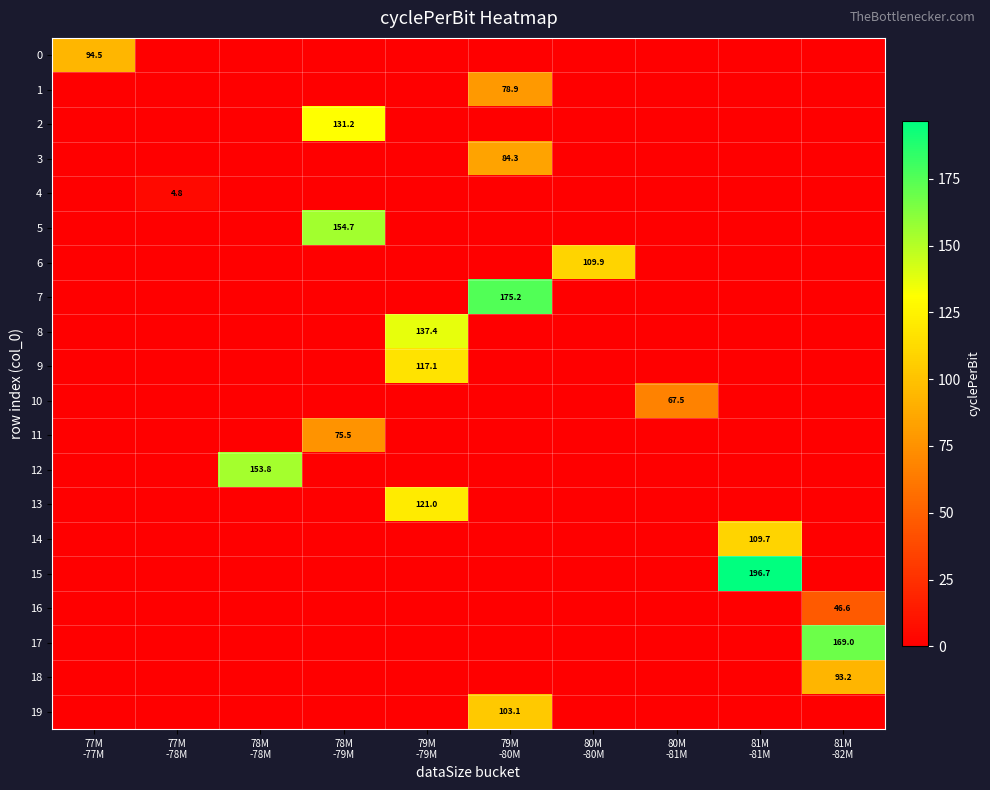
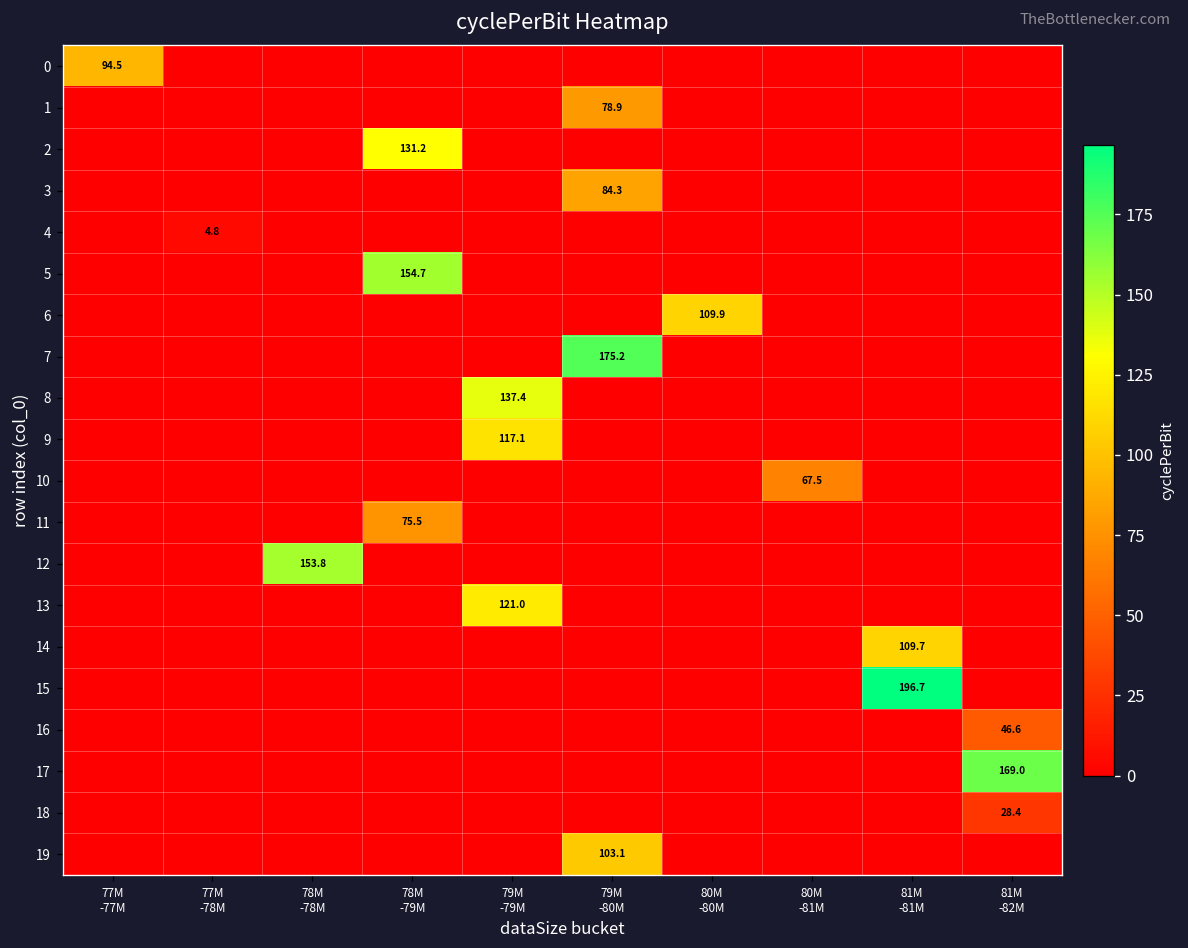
18, 81M -82M: 93.2 -> 28.4
